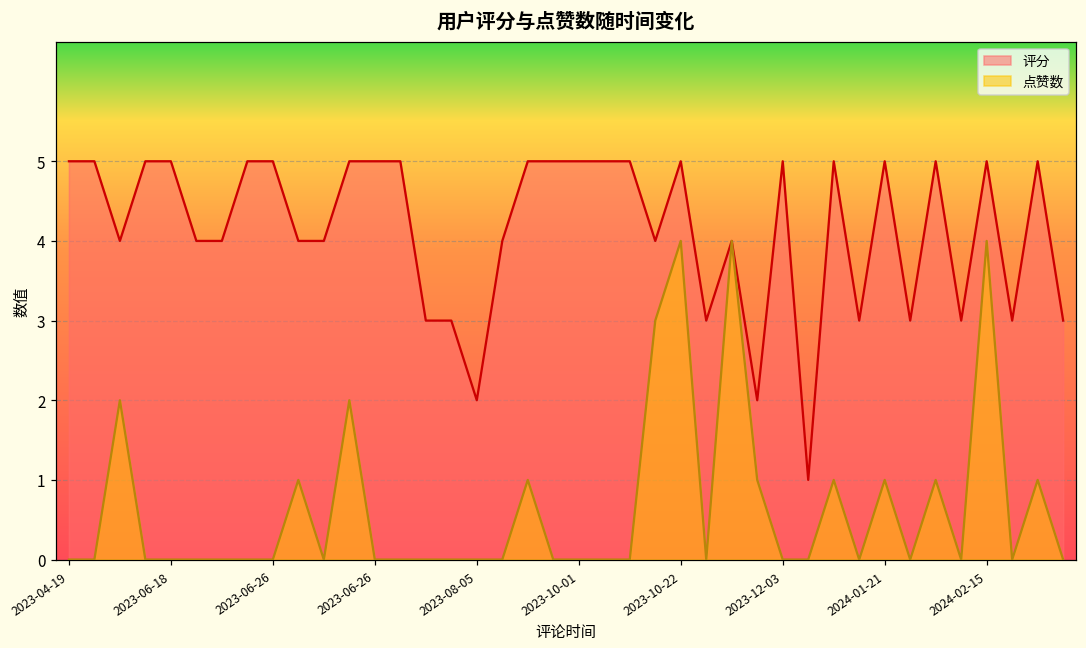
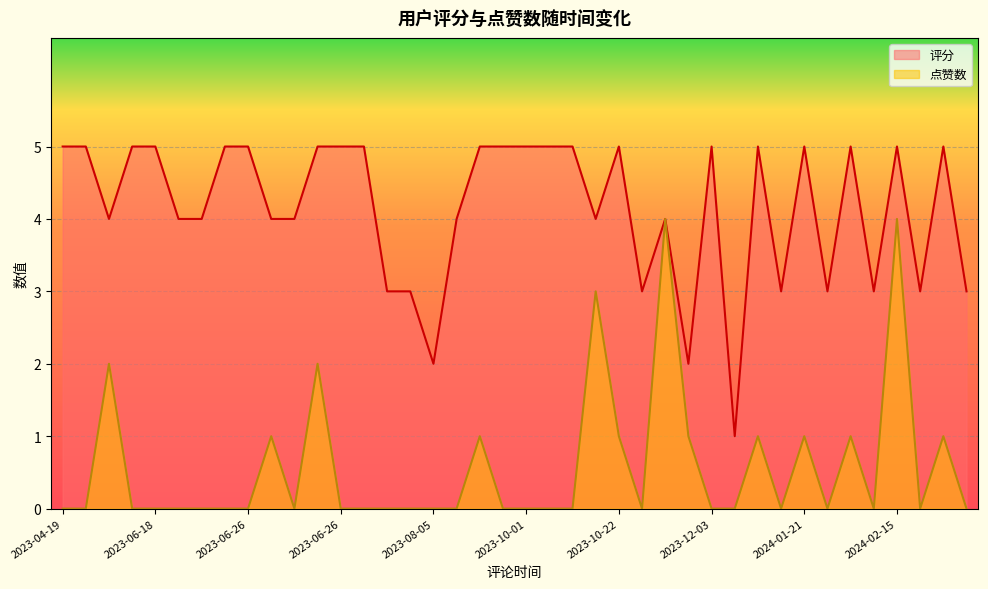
点赞数, 2023-10-22: 4 -> 1
